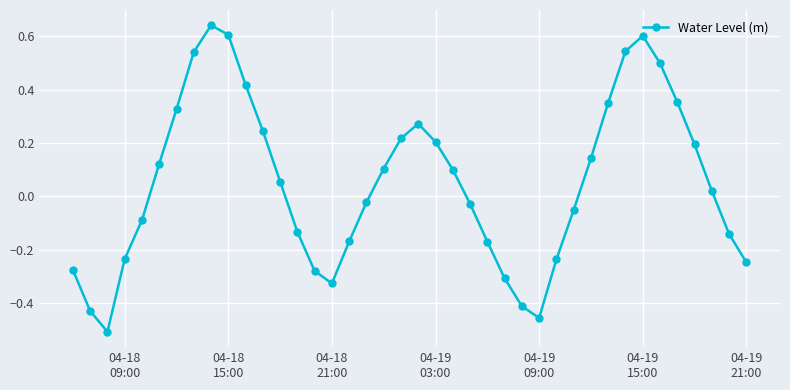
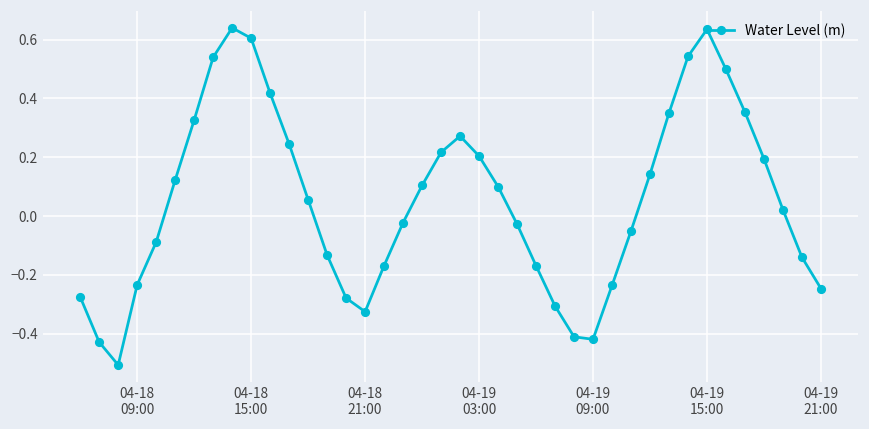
04-19 09:00: -0.45 -> -0.42
04-19 15:00: 0.60 -> 0.64
